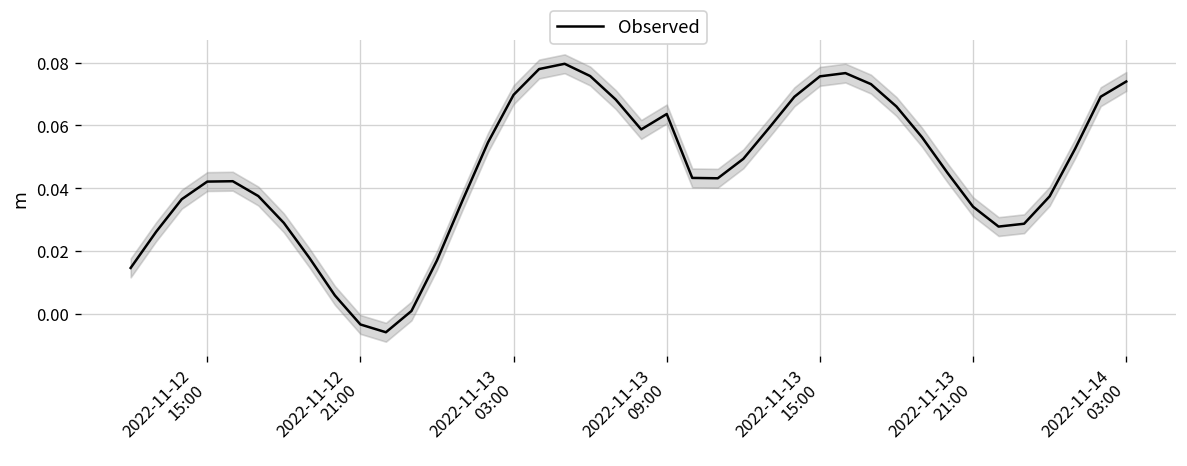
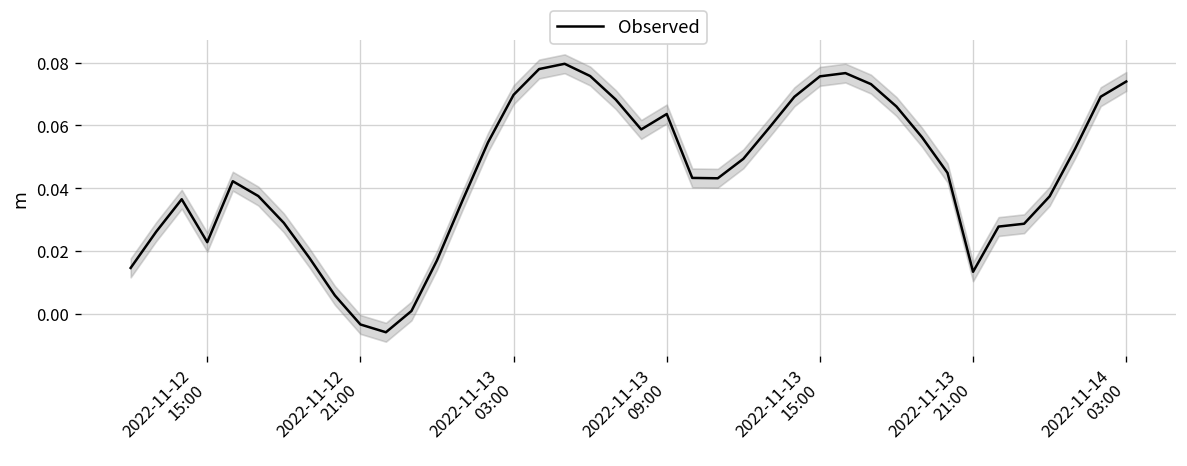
Observed, 2022-11-12 15:00: 0.042 -> 0.023
Observed, 2022-11-13 21:00: 0.034 -> 0.013
